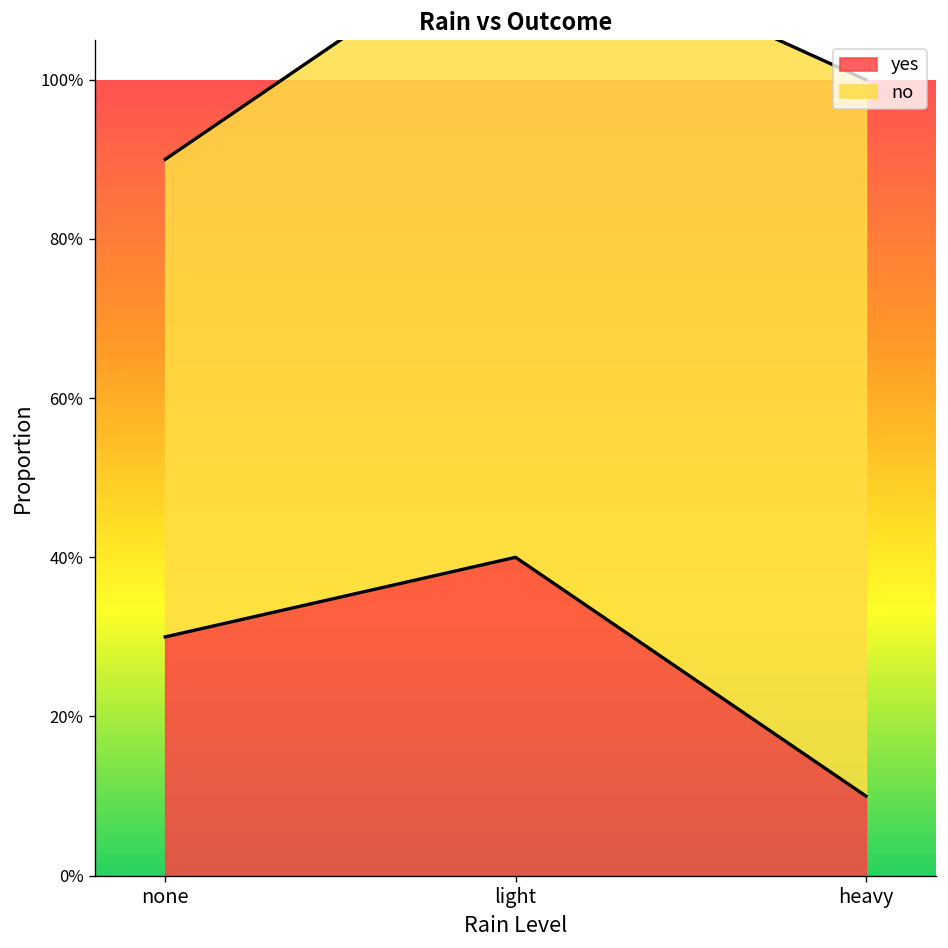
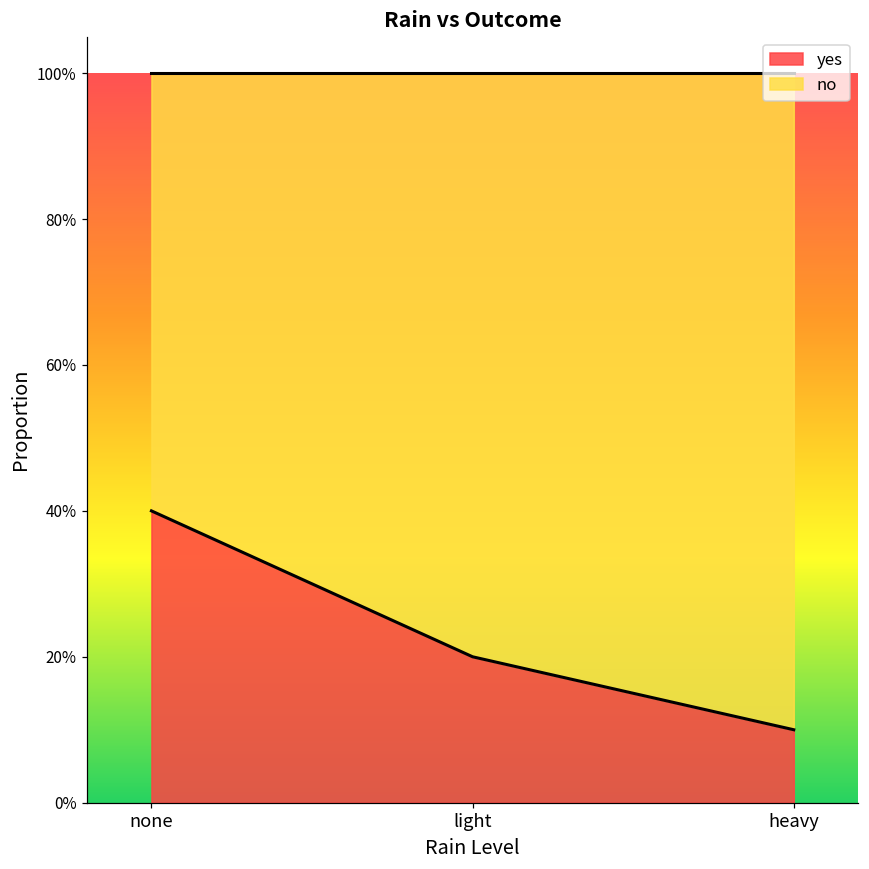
yes, none: 30% -> 40%
yes, light: 40% -> 20%
